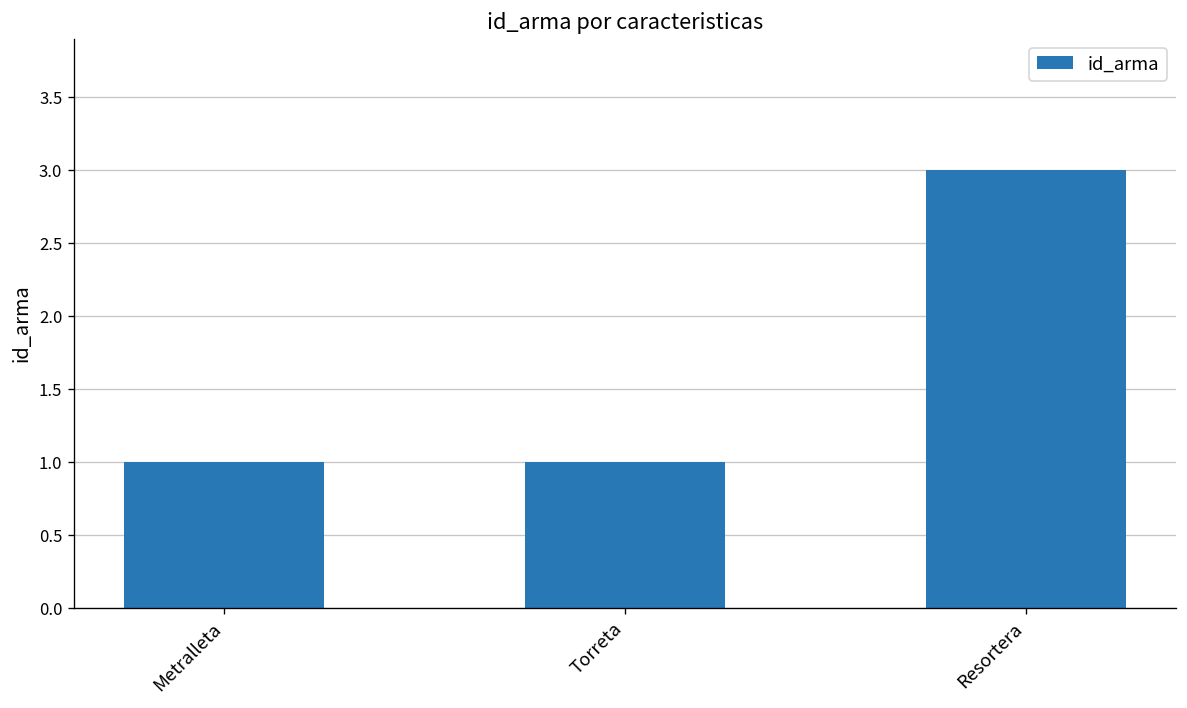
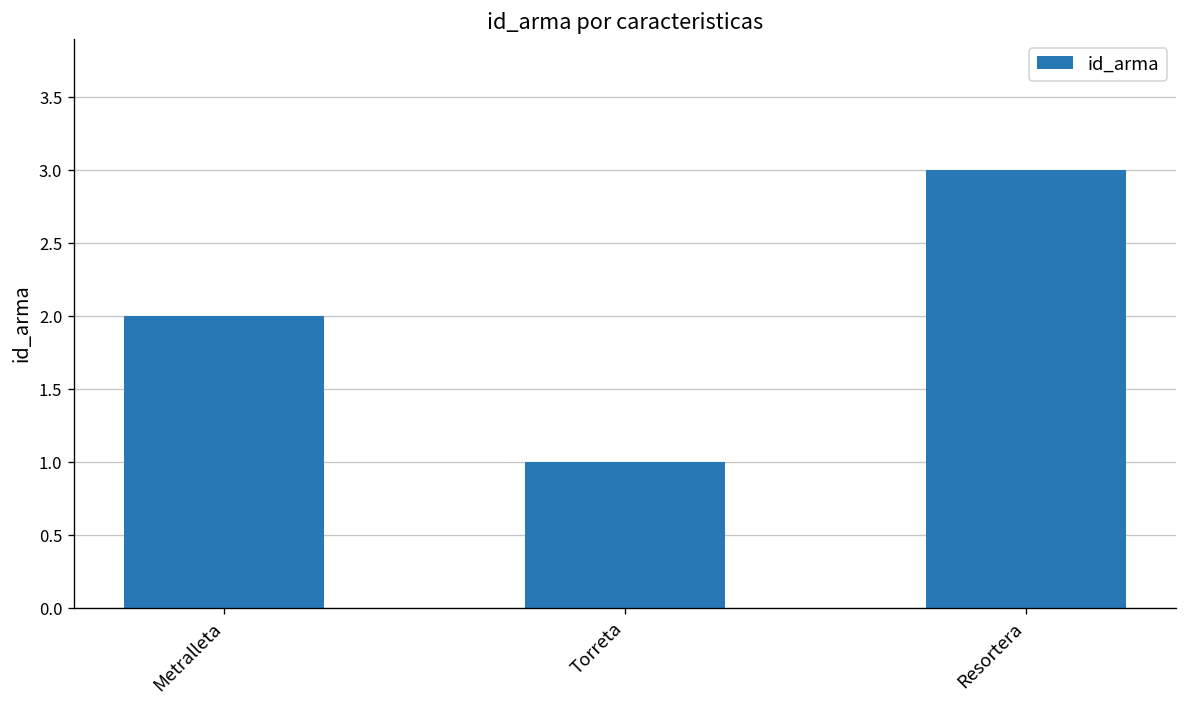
Metralleta: 1 -> 2
